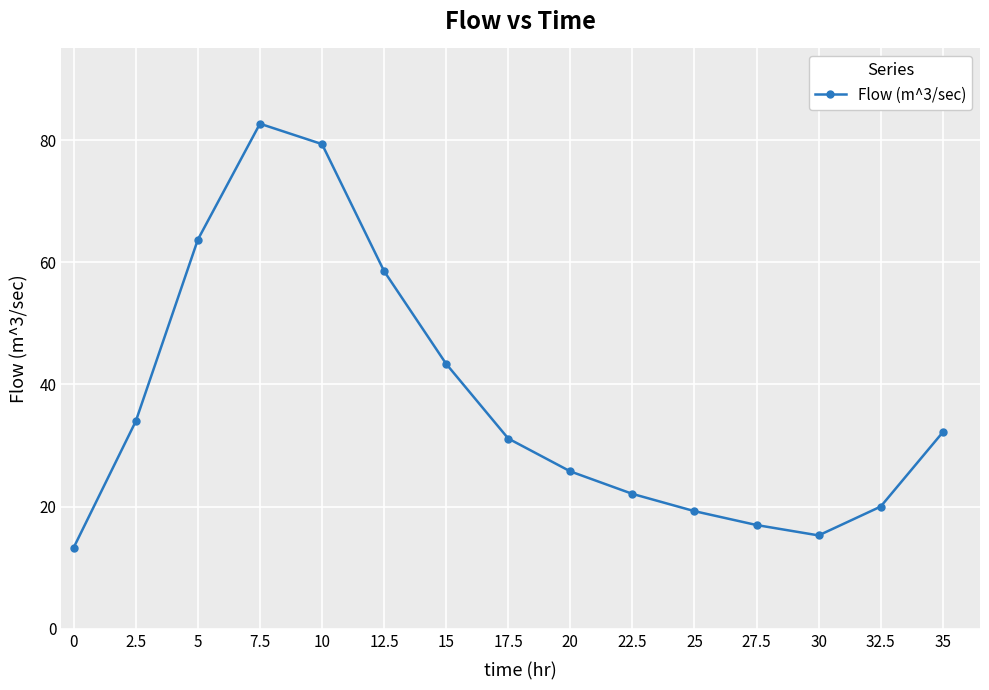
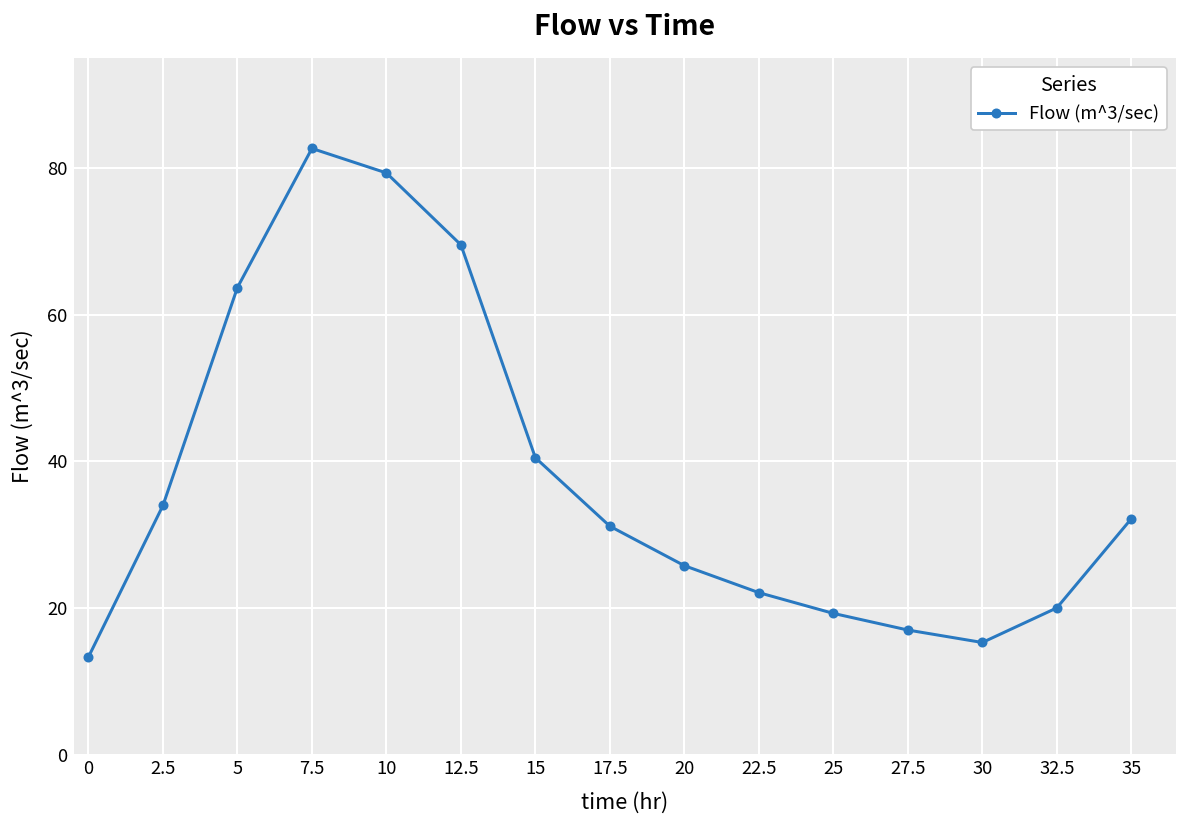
12.5: 59 -> 70
15: 43 -> 40
